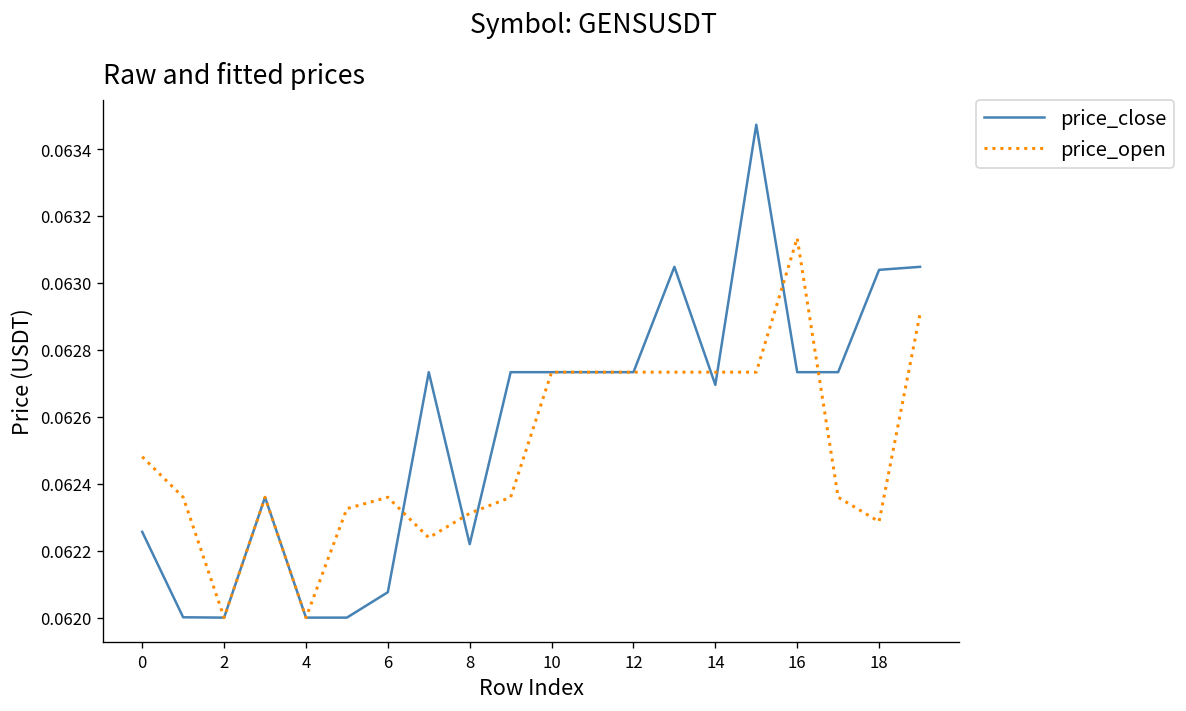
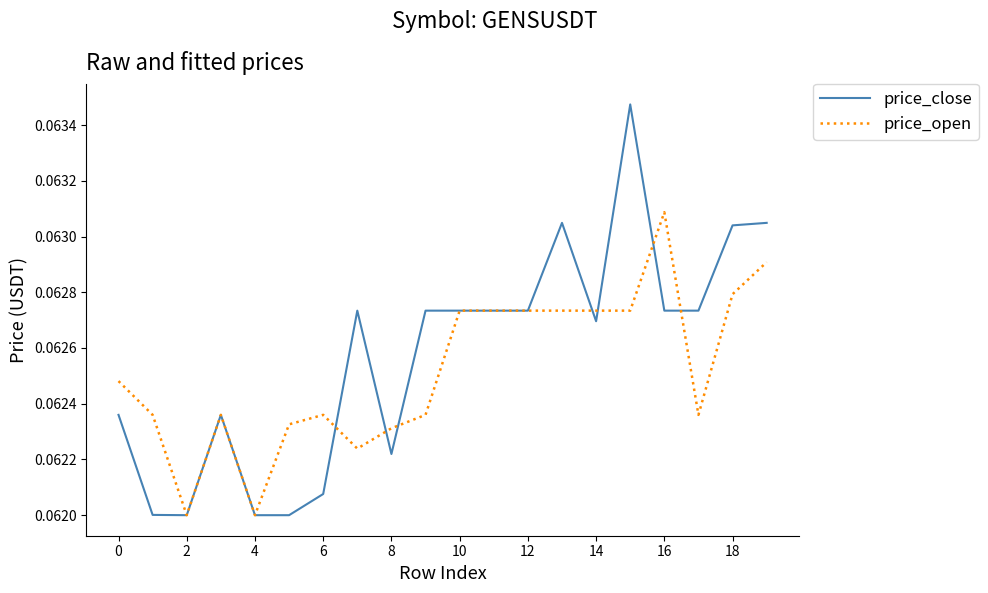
price_close, 0: 0.06226 -> 0.06236
price_open, 16: 0.06314 -> 0.06309
price_open, 18: 0.06229 -> 0.06279
